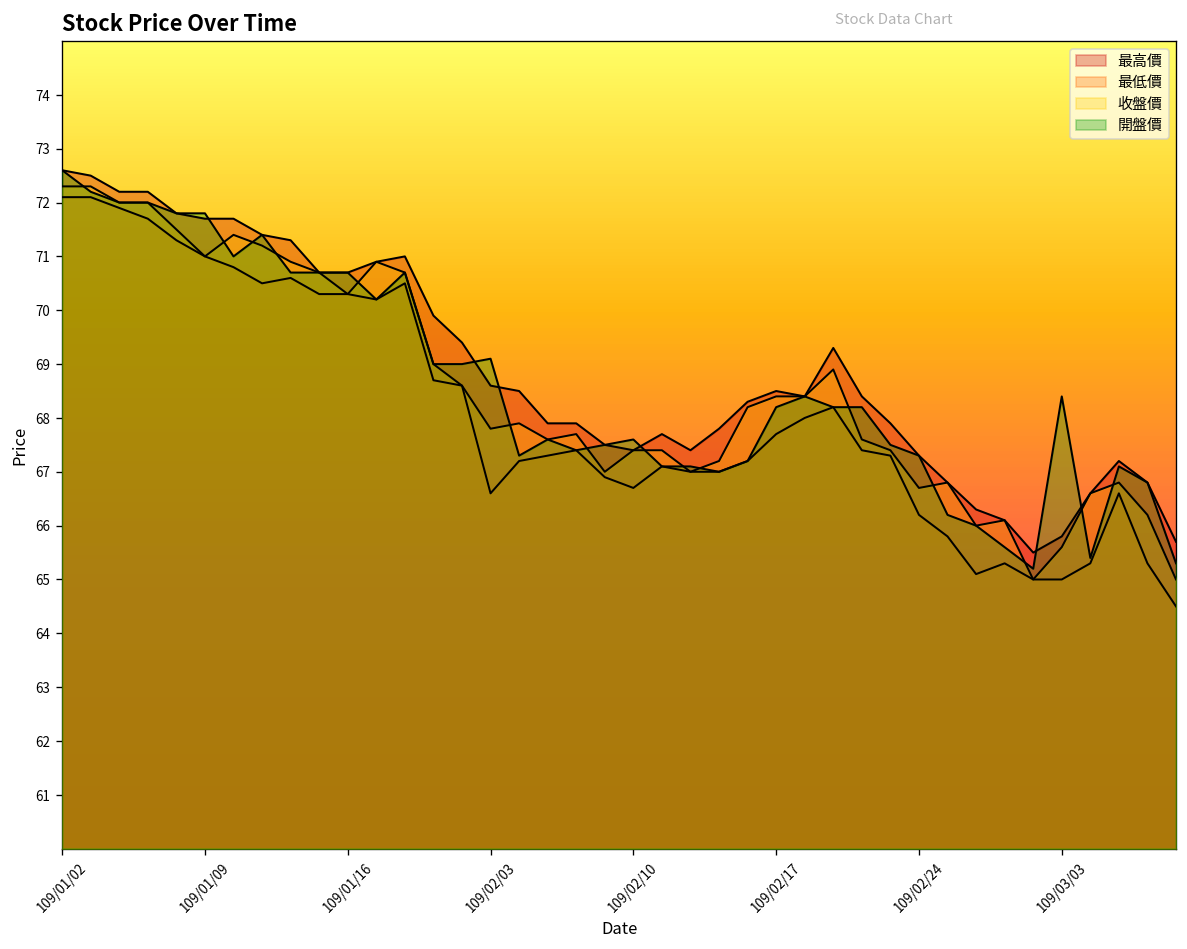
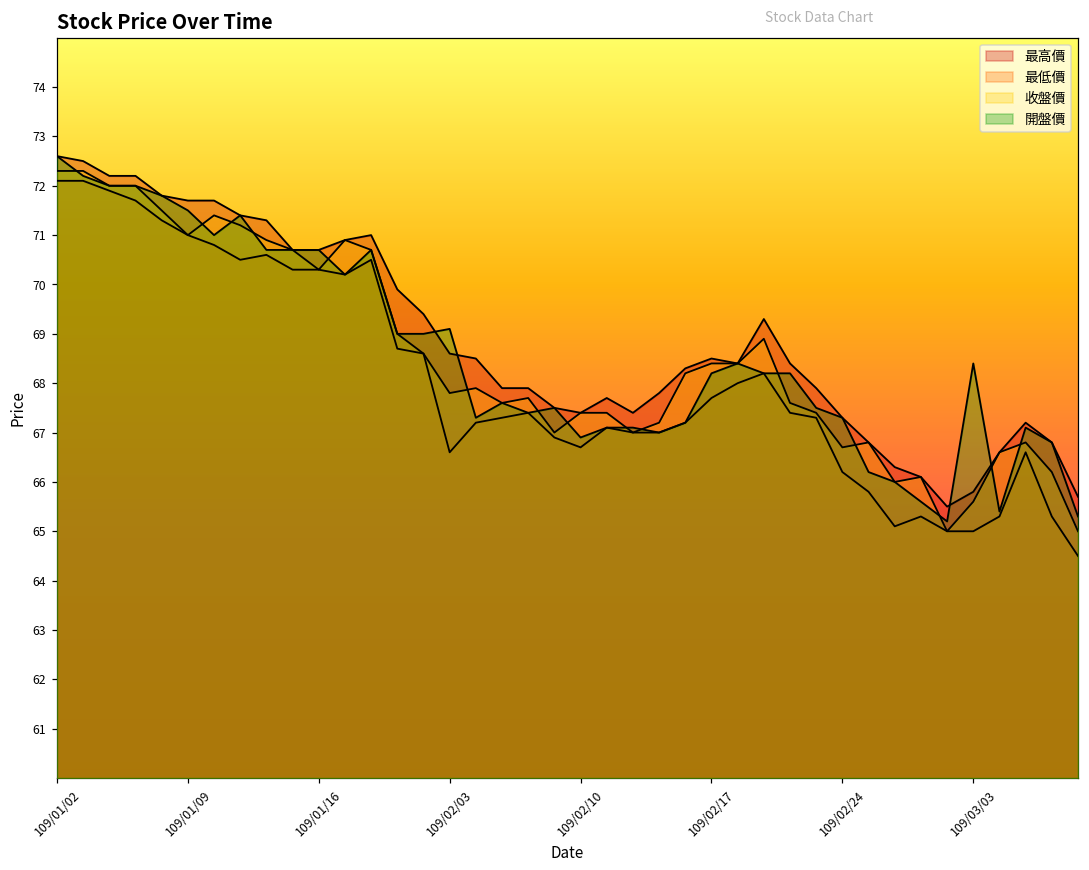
開盤價, 109/01/09: 71.8 -> 71.5
開盤價, 109/02/10: 67.6 -> 66.9
